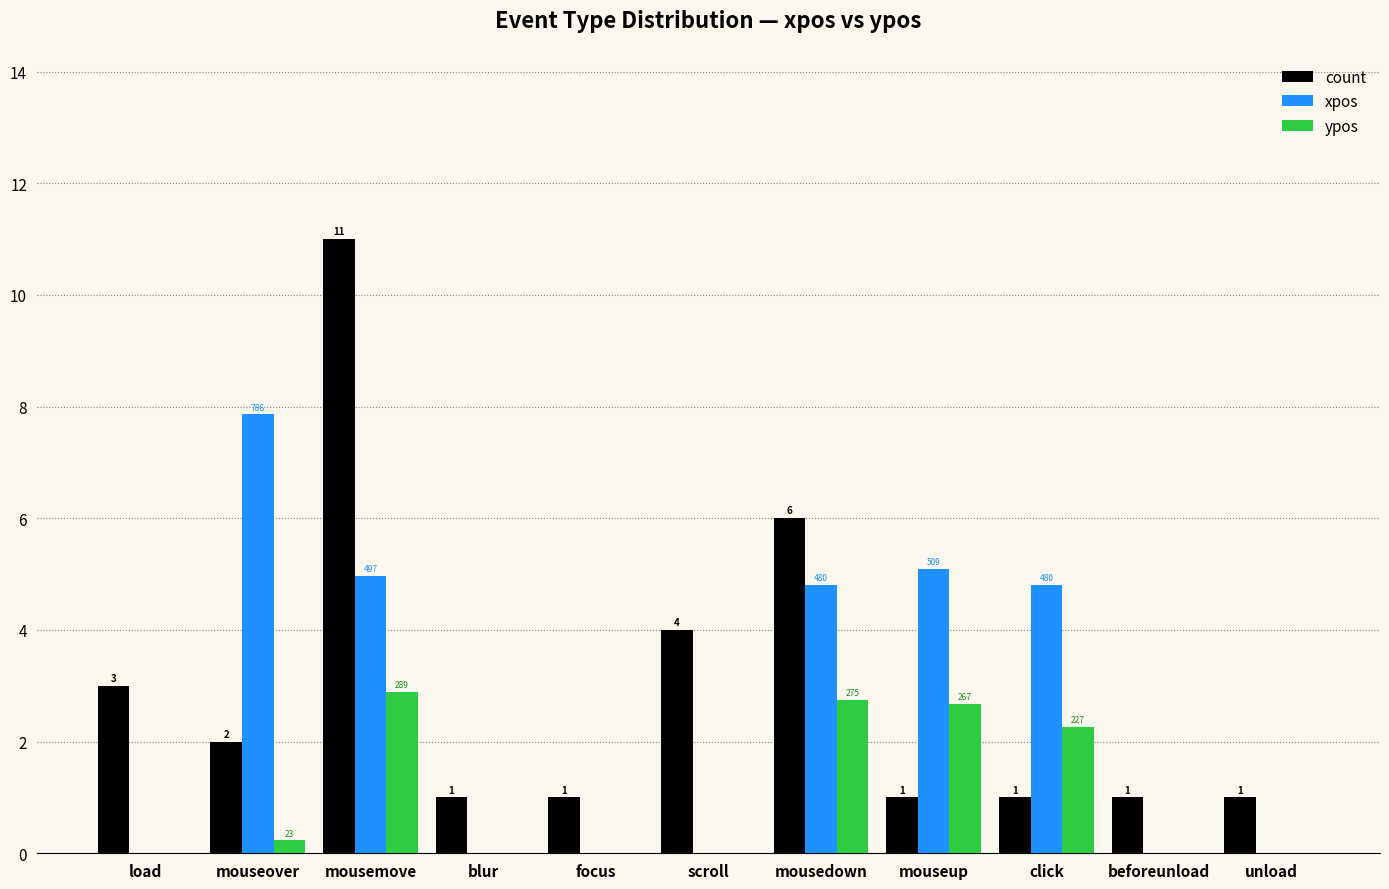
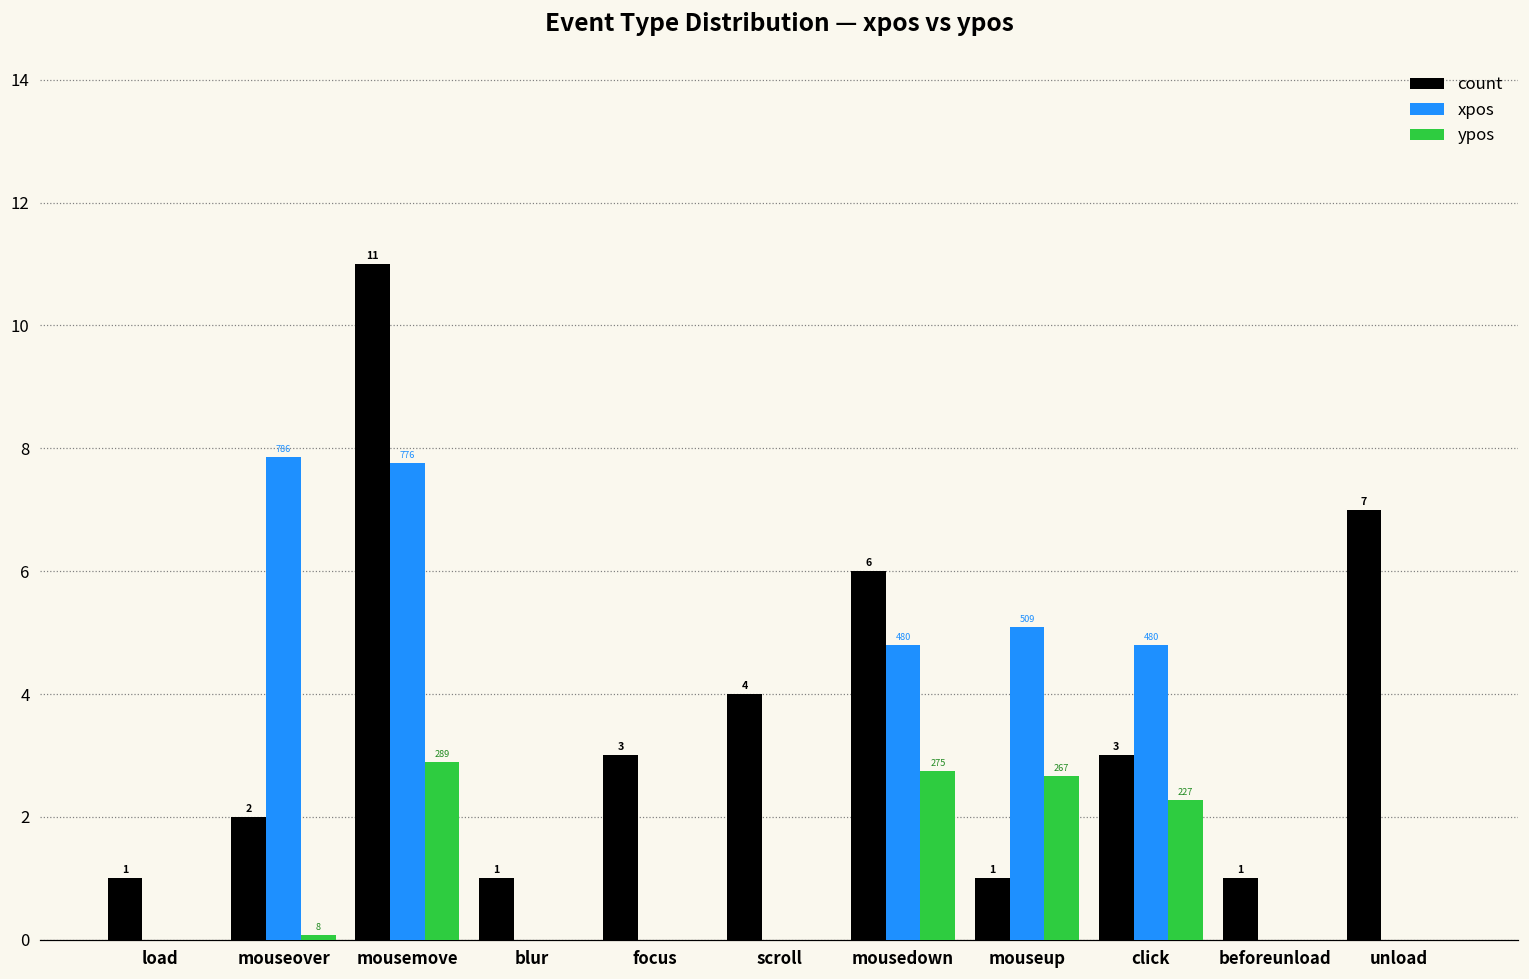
count, load: 3 -> 1
ypos, mouseover: 23 -> 8
xpos, mousemove: 497 -> 776
count, focus: 1 -> 3
count, click: 1 -> 3
count, unload: 1 -> 7
